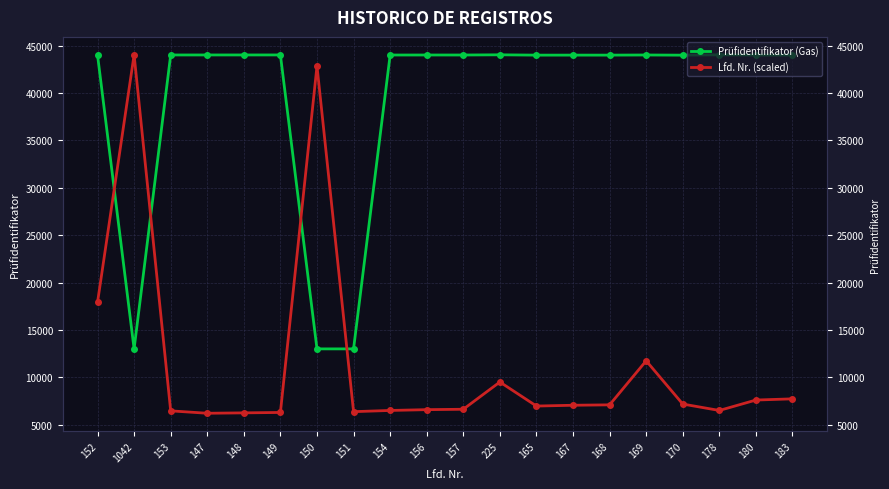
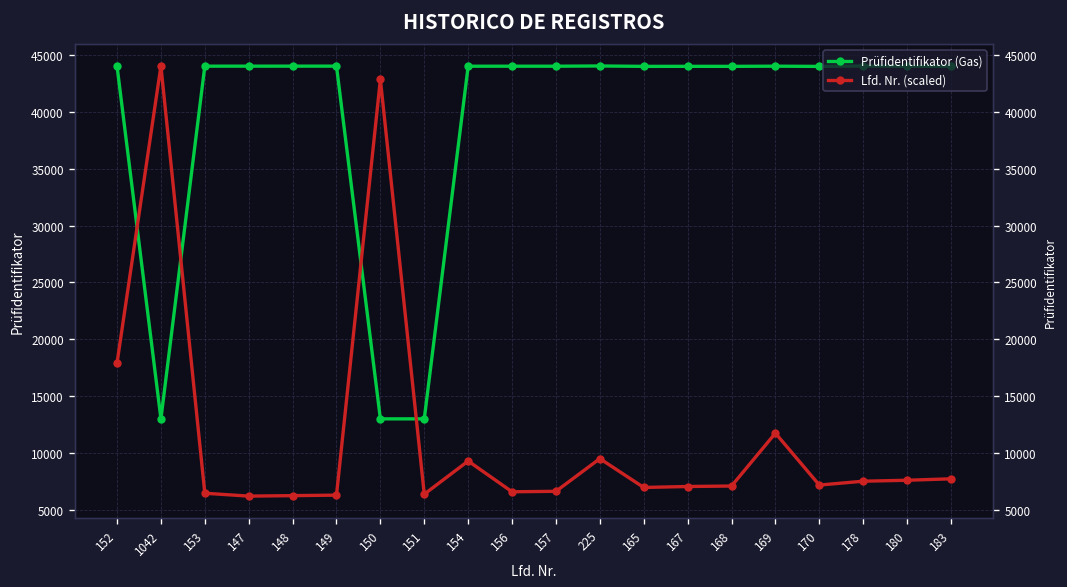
Lfd. Nr. (scaled), 154: 7000 -> 9000
Lfd. Nr. (scaled), 178: 7000 -> 8000
